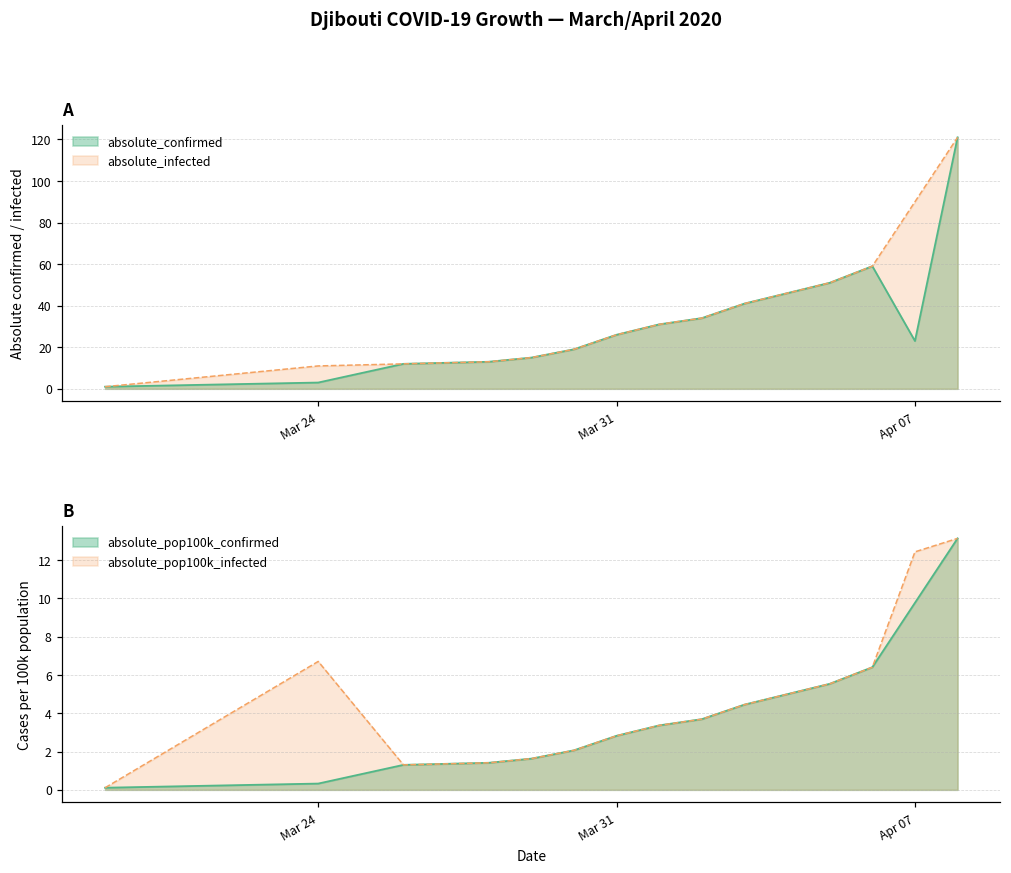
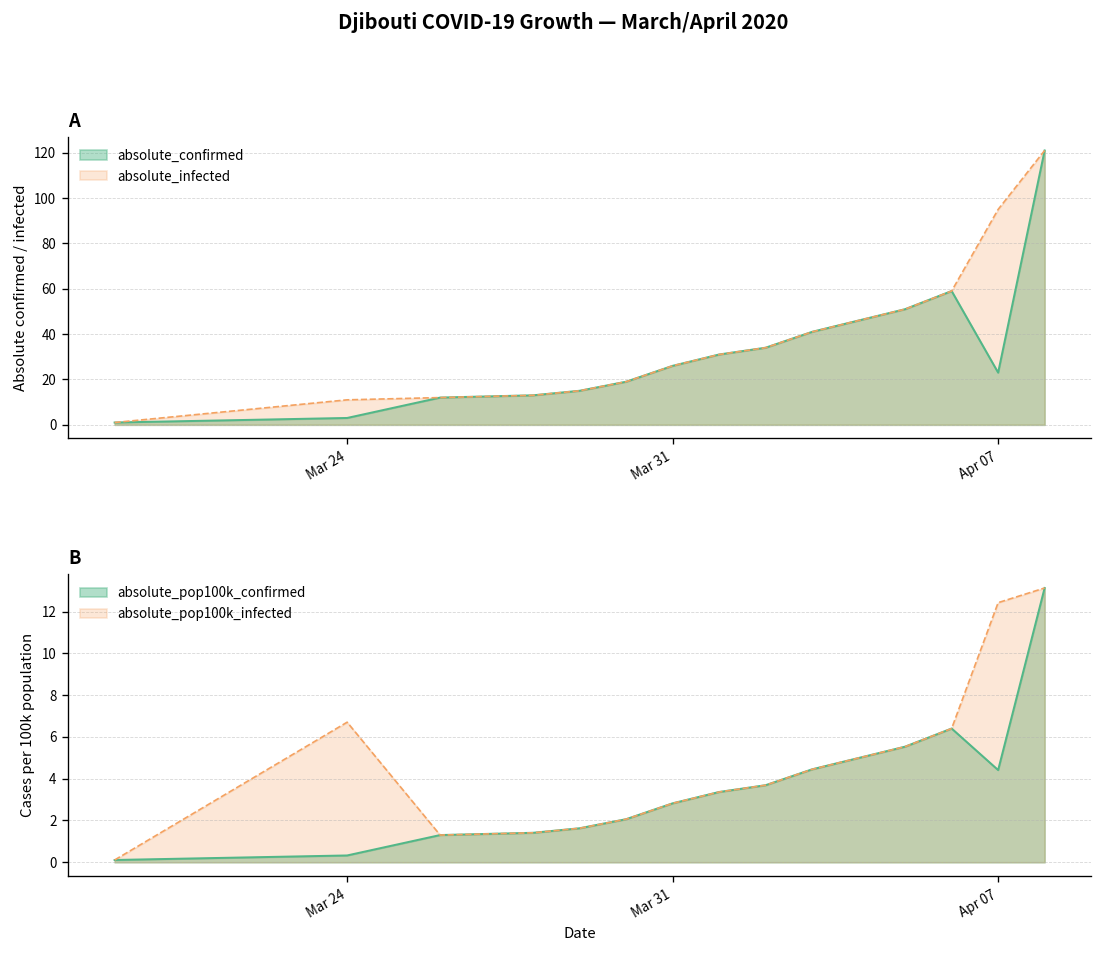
A, absolute_infected, Apr 07: 90 -> 95
B, absolute_pop100k_confirmed, Apr 07: 9.8 -> 4.4
